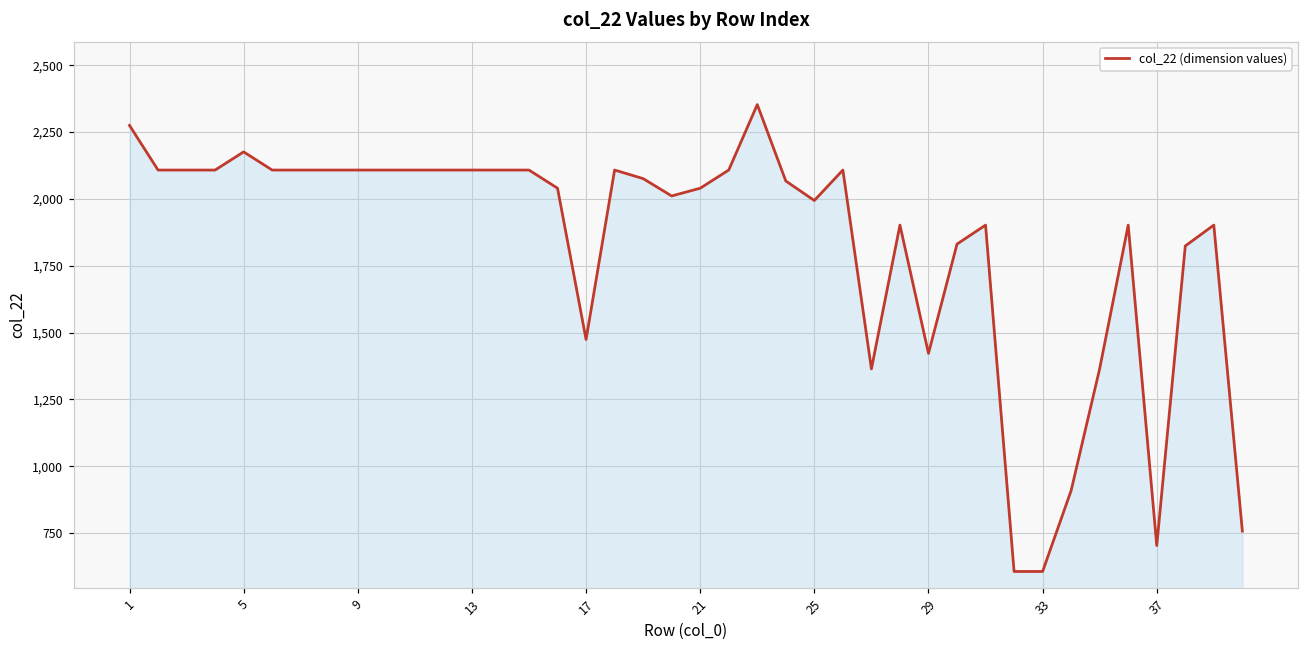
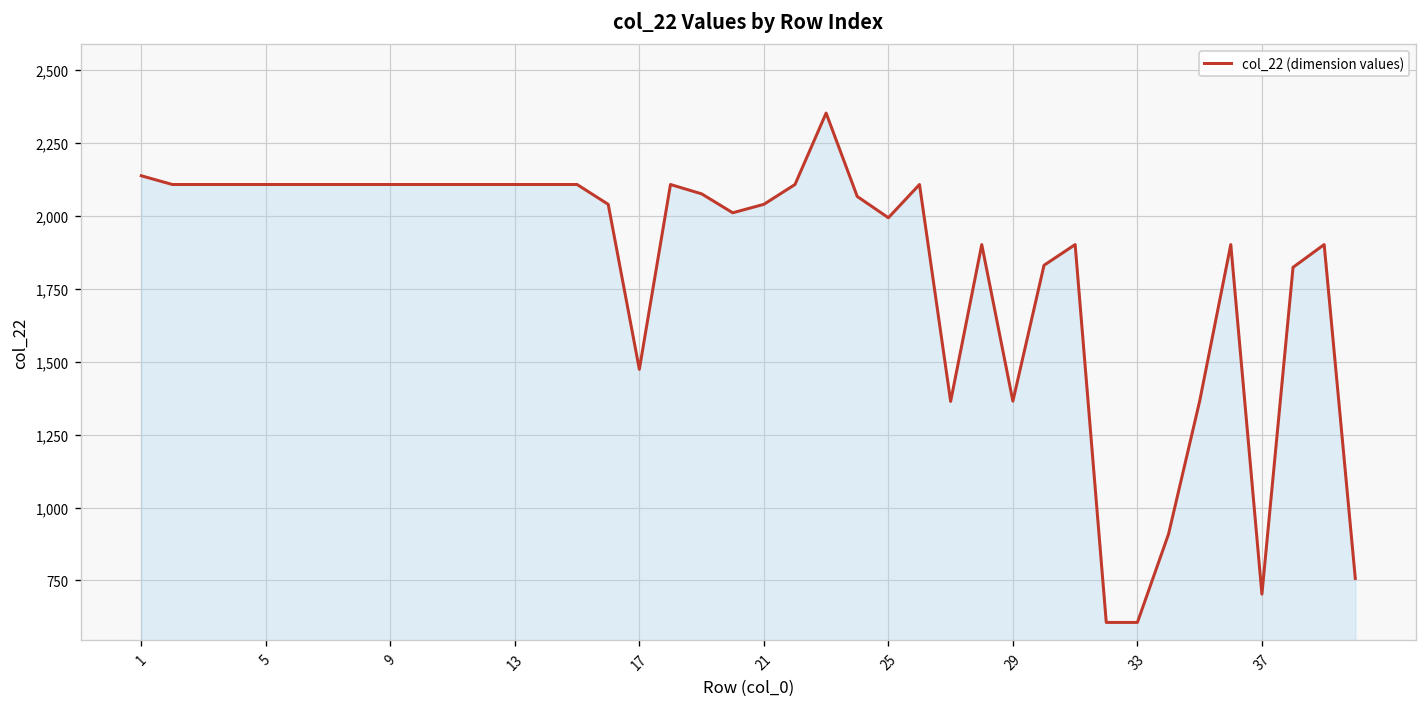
1: 2,280 -> 2,140
5: 2,180 -> 2,110
29: 1,420 -> 1,370
